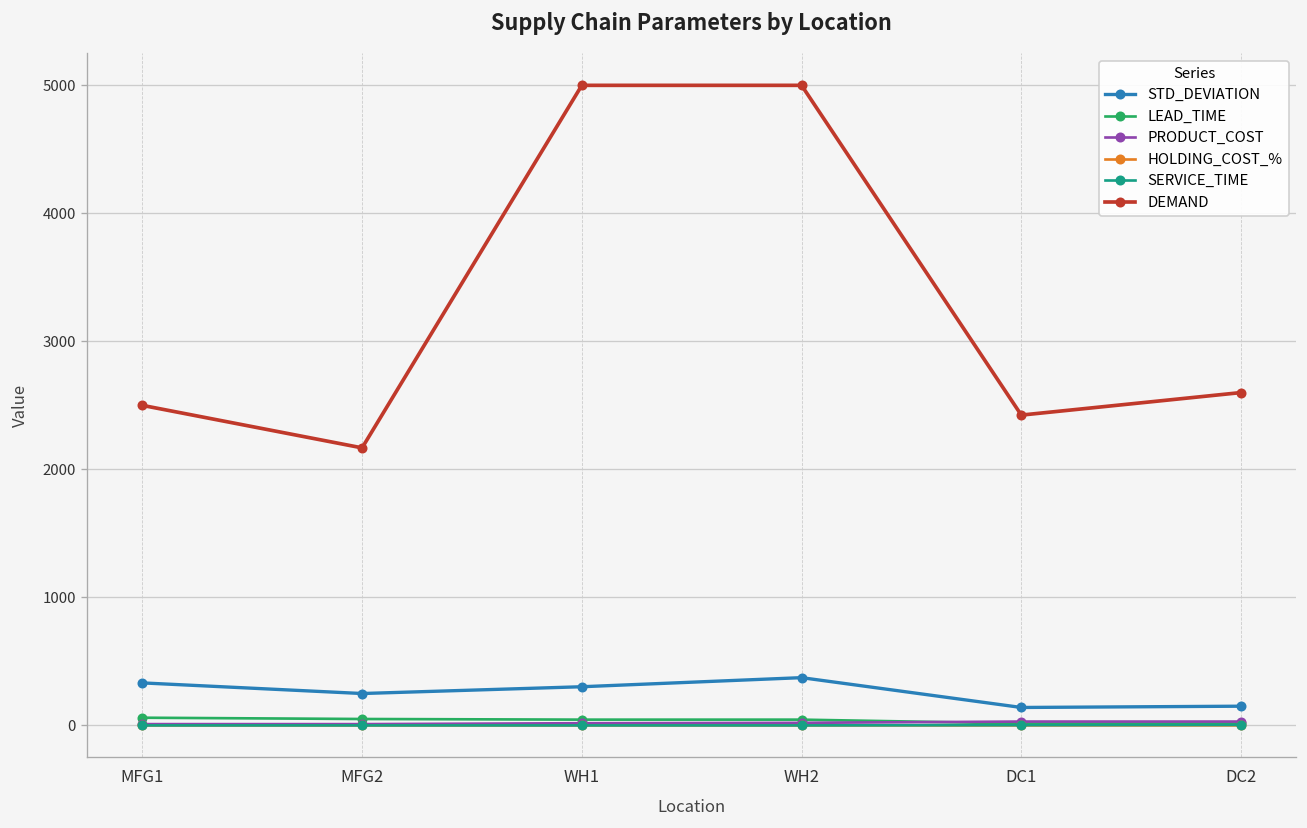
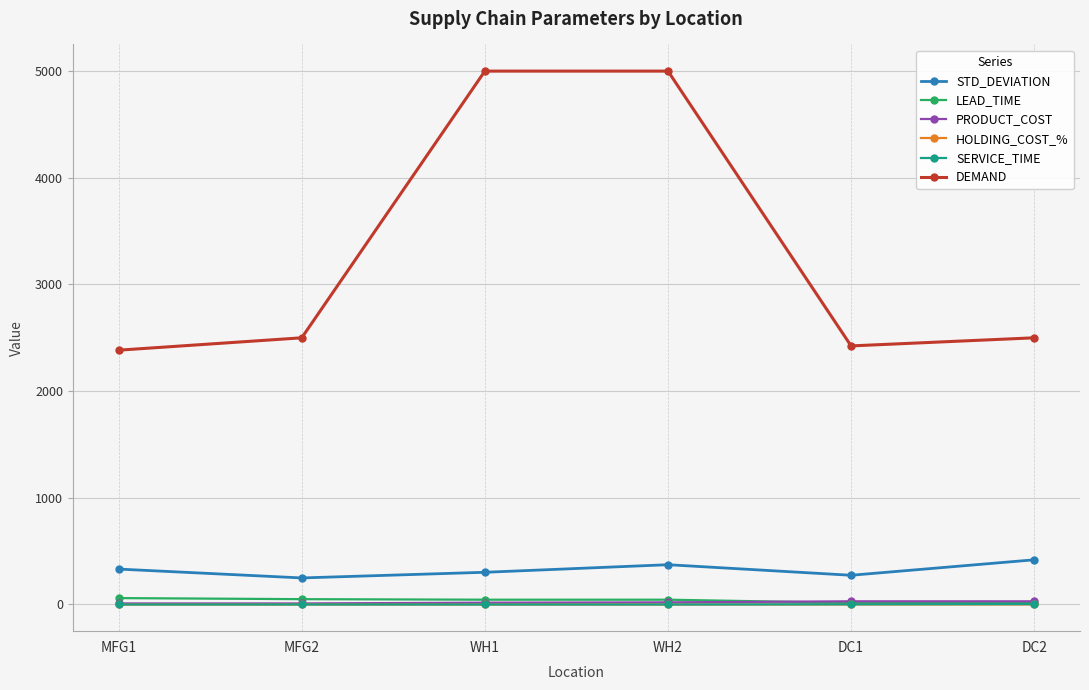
DEMAND, MFG1: 2500 -> 2380
DEMAND, MFG2: 2170 -> 2500
STD_DEVIATION, DC1: 140 -> 270
STD_DEVIATION, DC2: 150 -> 420
DEMAND, DC2: 2600 -> 2500
